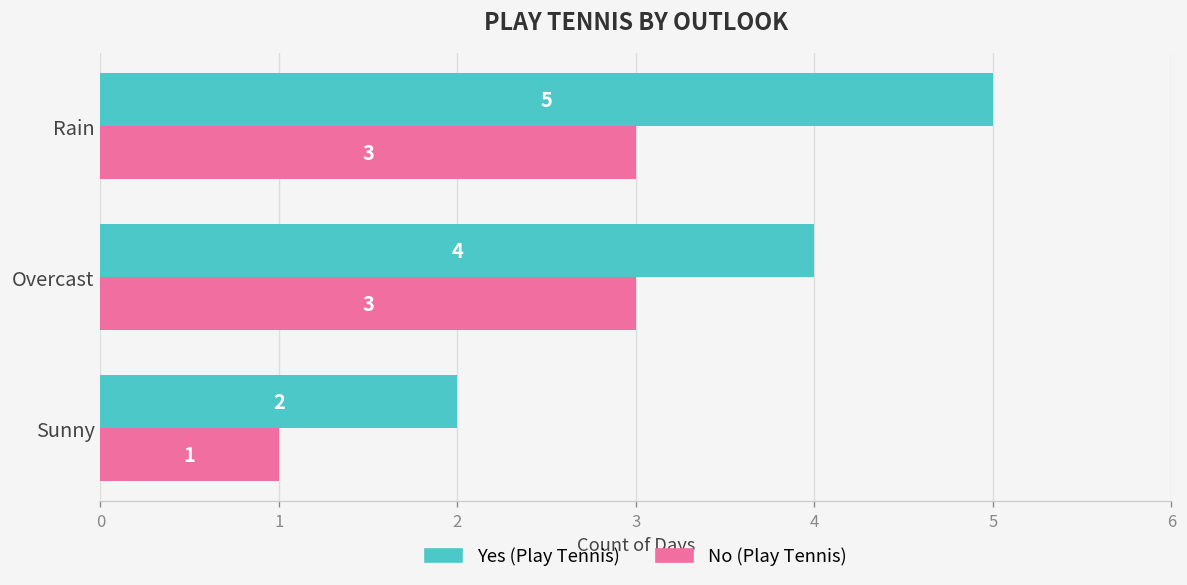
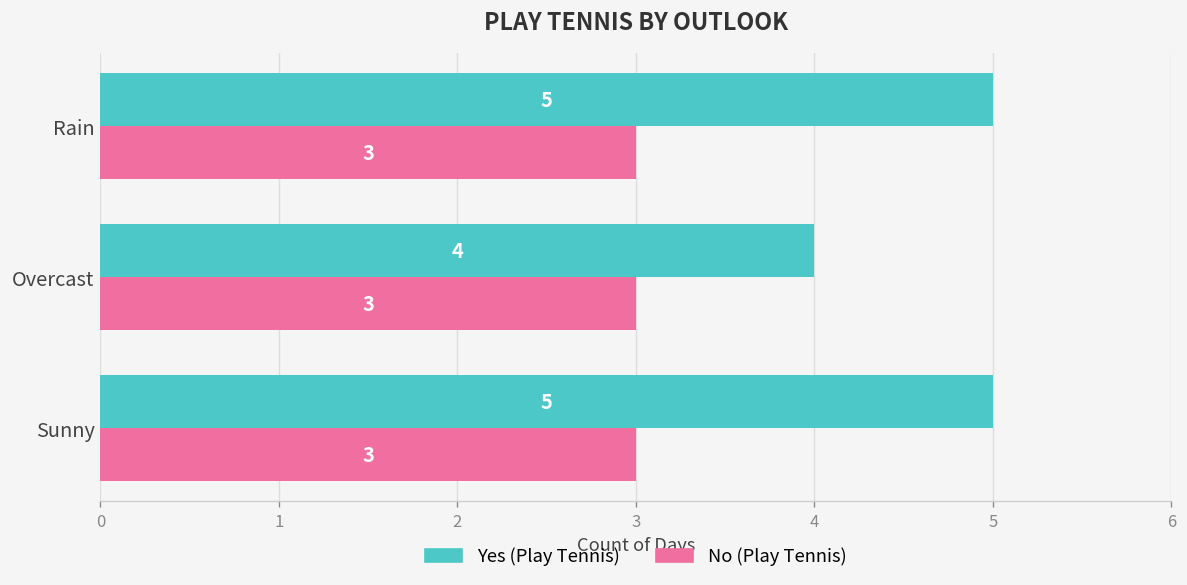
Yes (Play Tennis), Sunny: 2 -> 5
No (Play Tennis), Sunny: 1 -> 3
